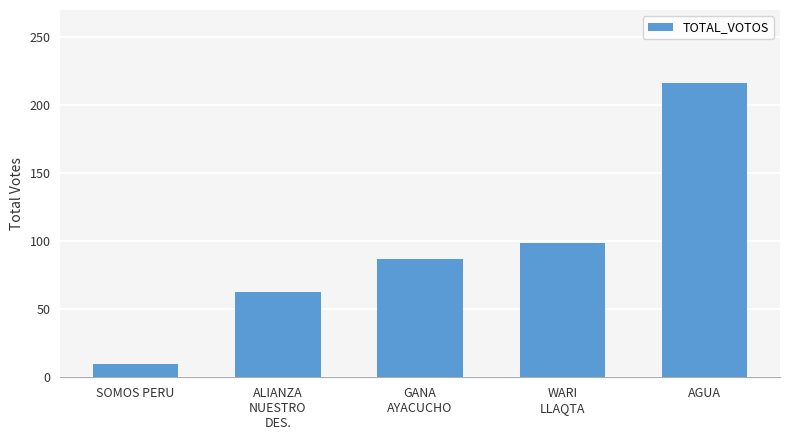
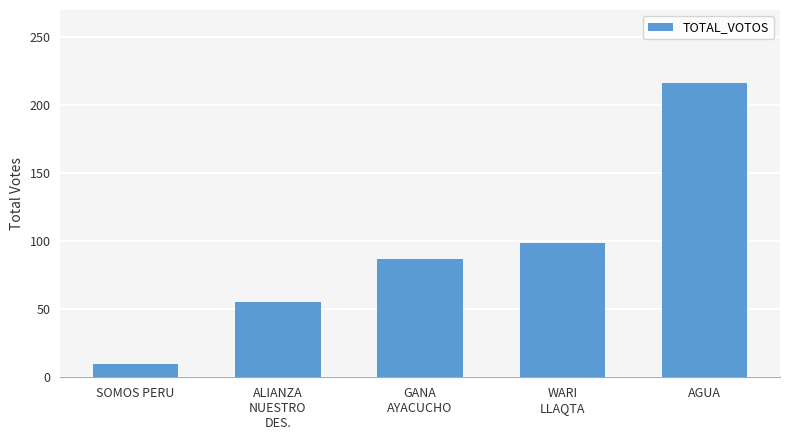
ALIANZA NUESTRO DES.: 63 -> 55
